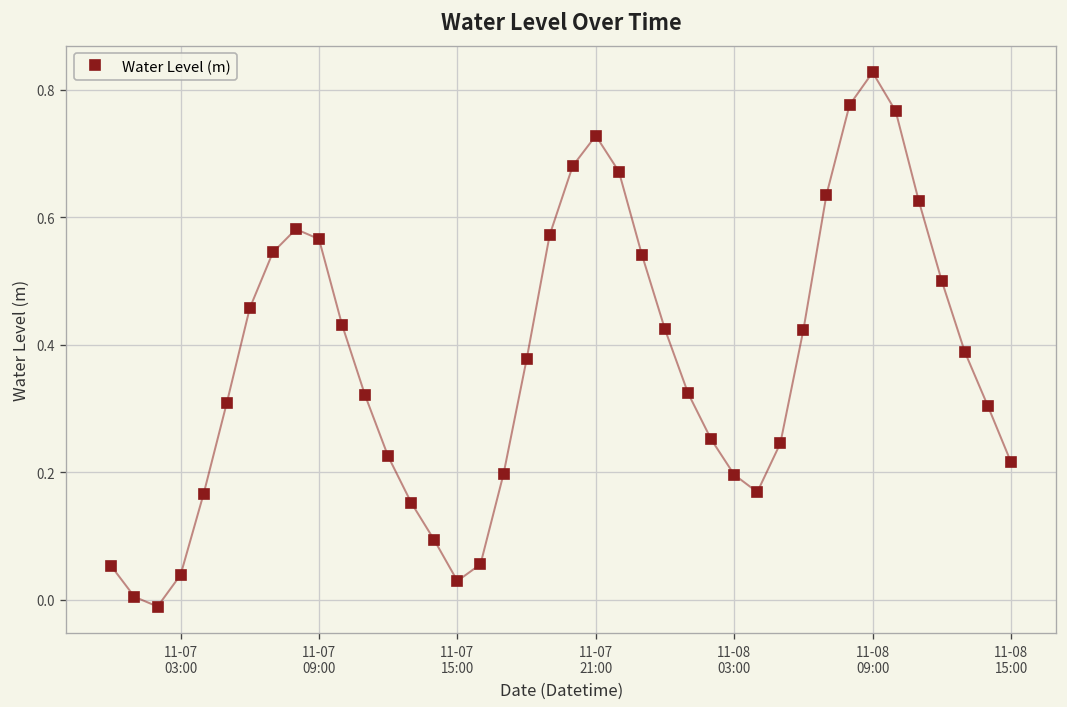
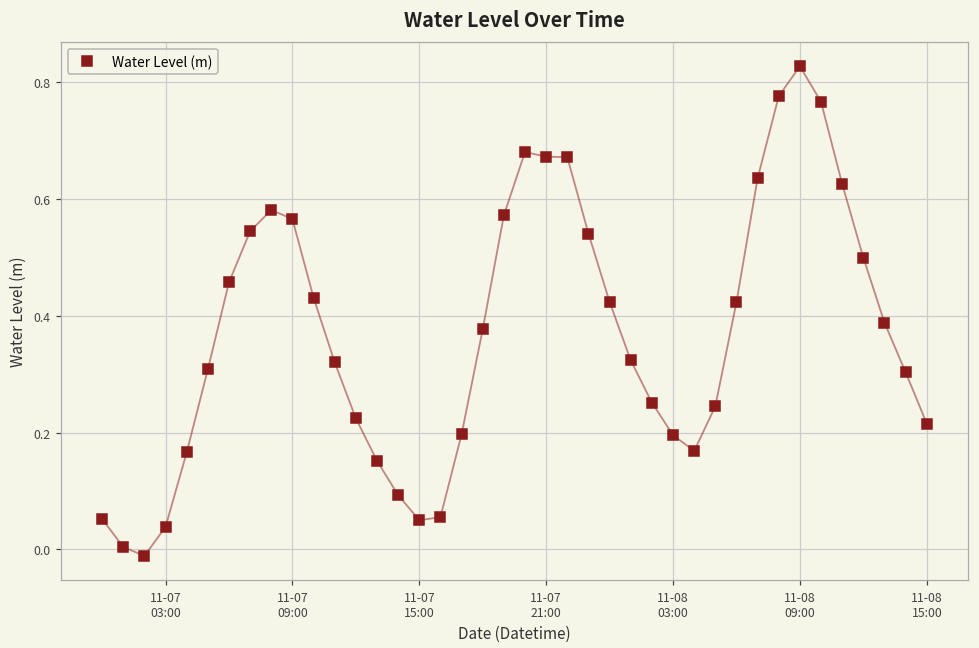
11-07 15:00: 0.03 -> 0.05
11-07 21:00: 0.73 -> 0.67
